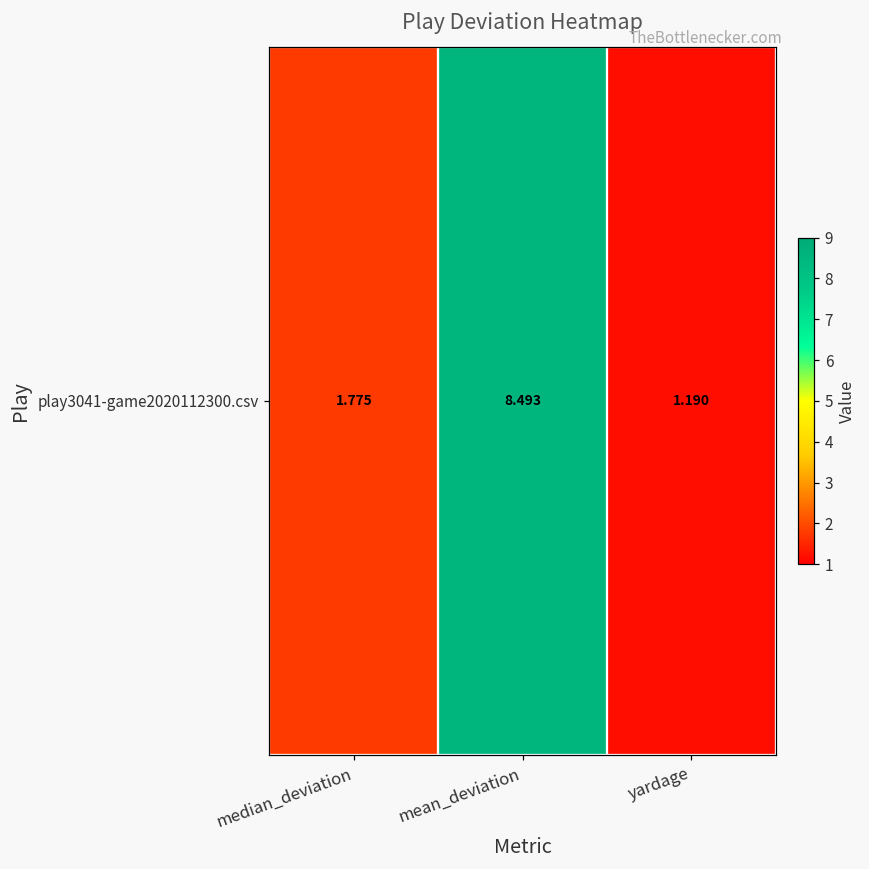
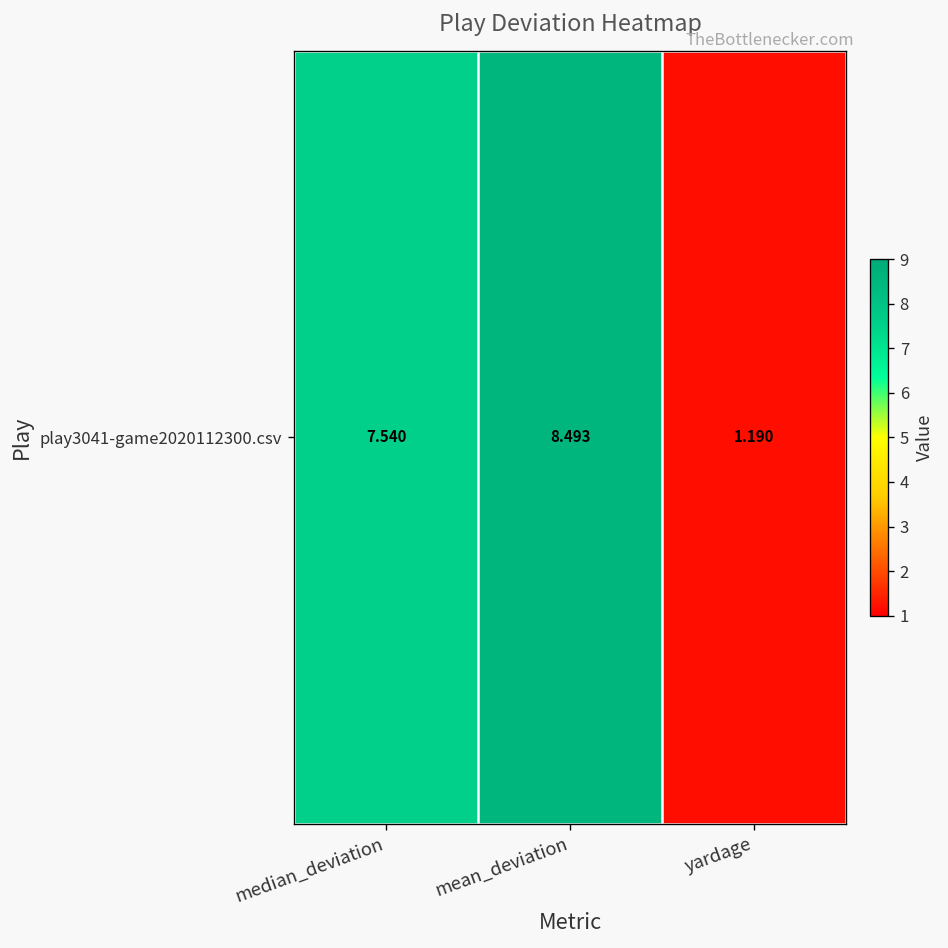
play3041-game2020112300.csv, median_deviation: 1.775 -> 7.540
